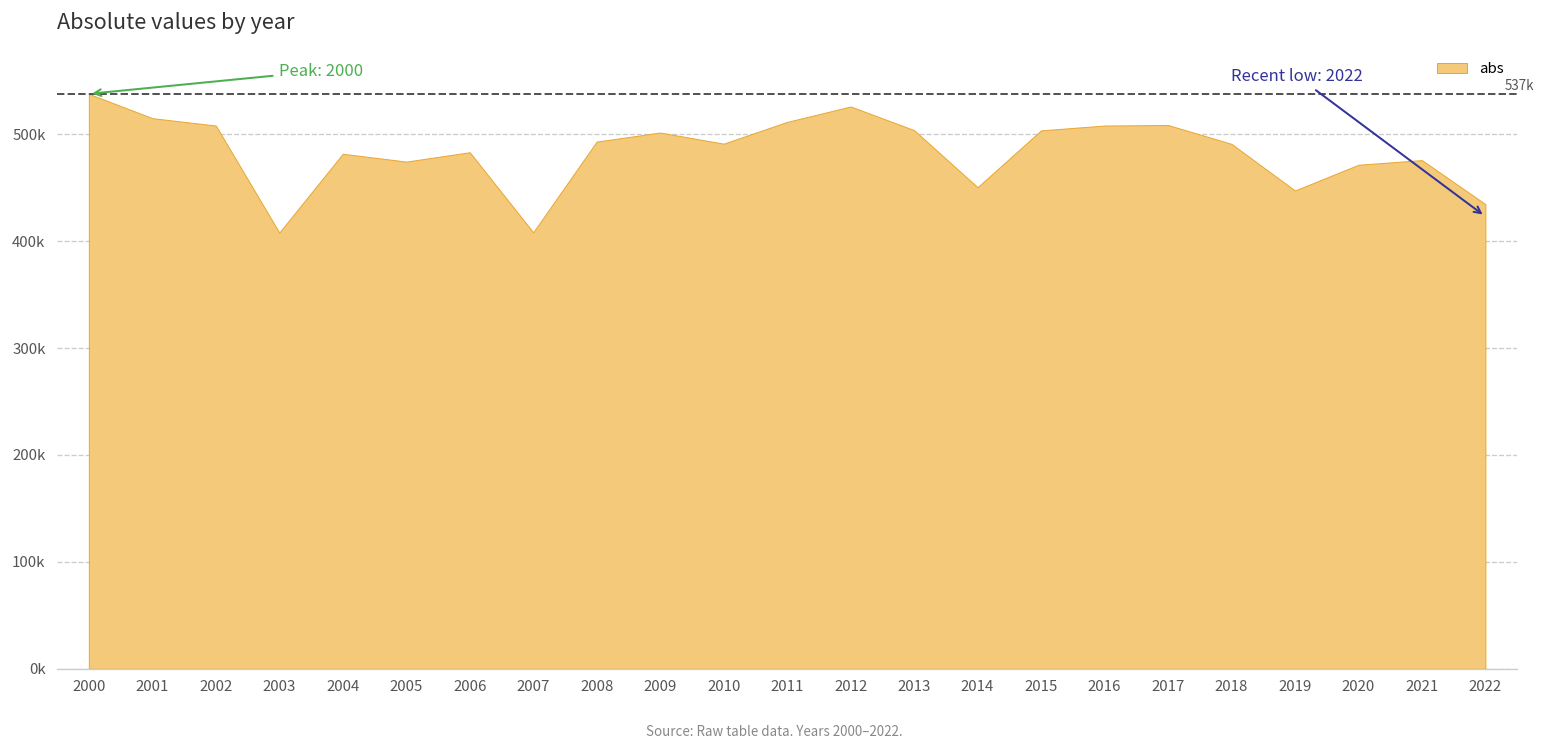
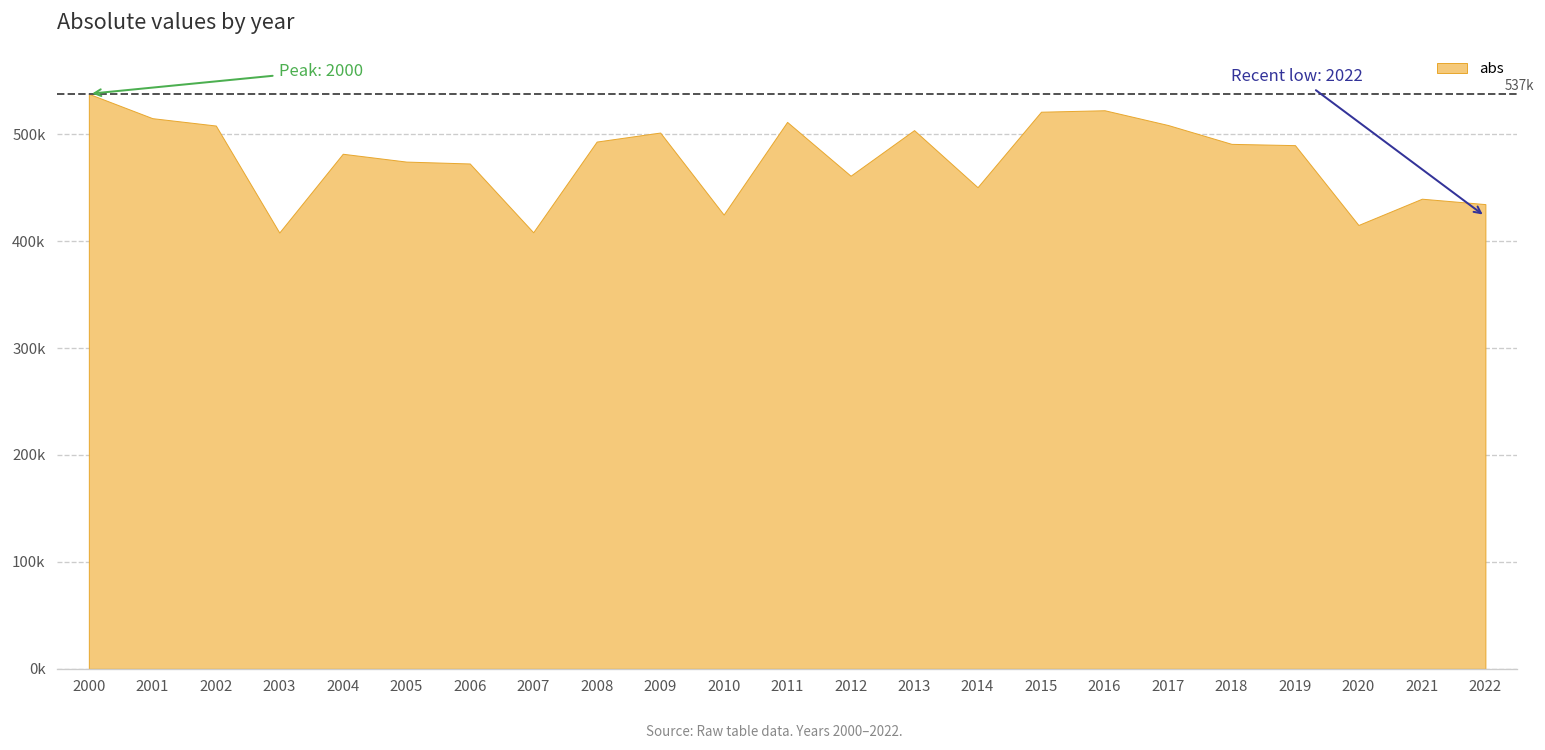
2006: 480000 -> 470000
2010: 490000 -> 420000
2012: 530000 -> 460000
2015: 500000 -> 520000
2016: 510000 -> 520000
2019: 450000 -> 490000
2020: 470000 -> 420000
2021: 480000 -> 440000
